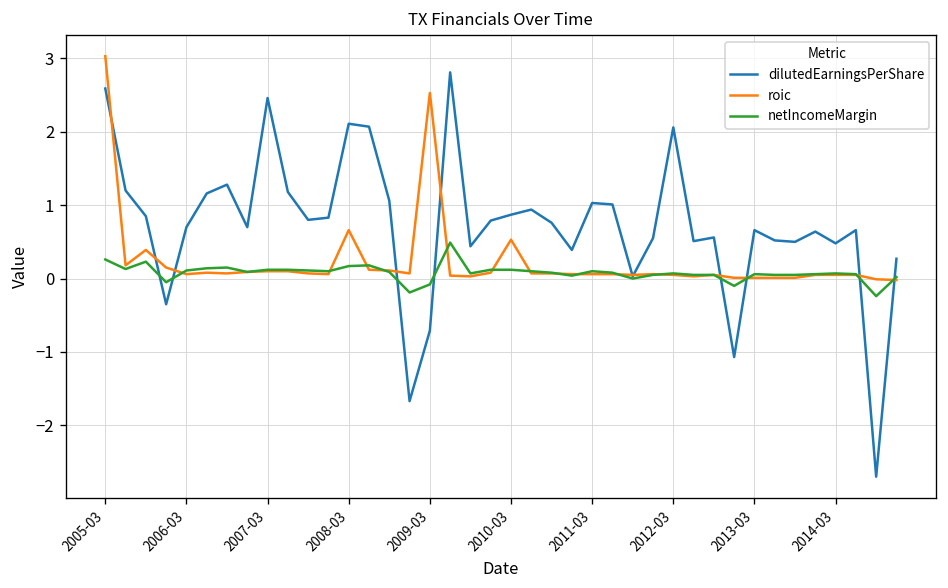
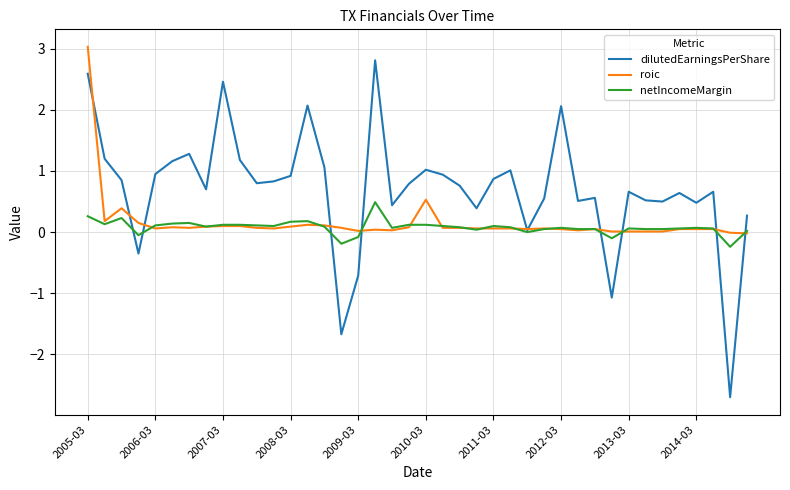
dilutedEarningsPerShare, 2006-03: 0.7 -> 1.0
dilutedEarningsPerShare, 2008-03: 2.1 -> 0.9
roic, 2008-03: 0.7 -> 0.1
roic, 2009-03: 2.5 -> 0.0
dilutedEarningsPerShare, 2010-03: 0.9 -> 1.0
dilutedEarningsPerShare, 2011-03: 1.0 -> 0.9
